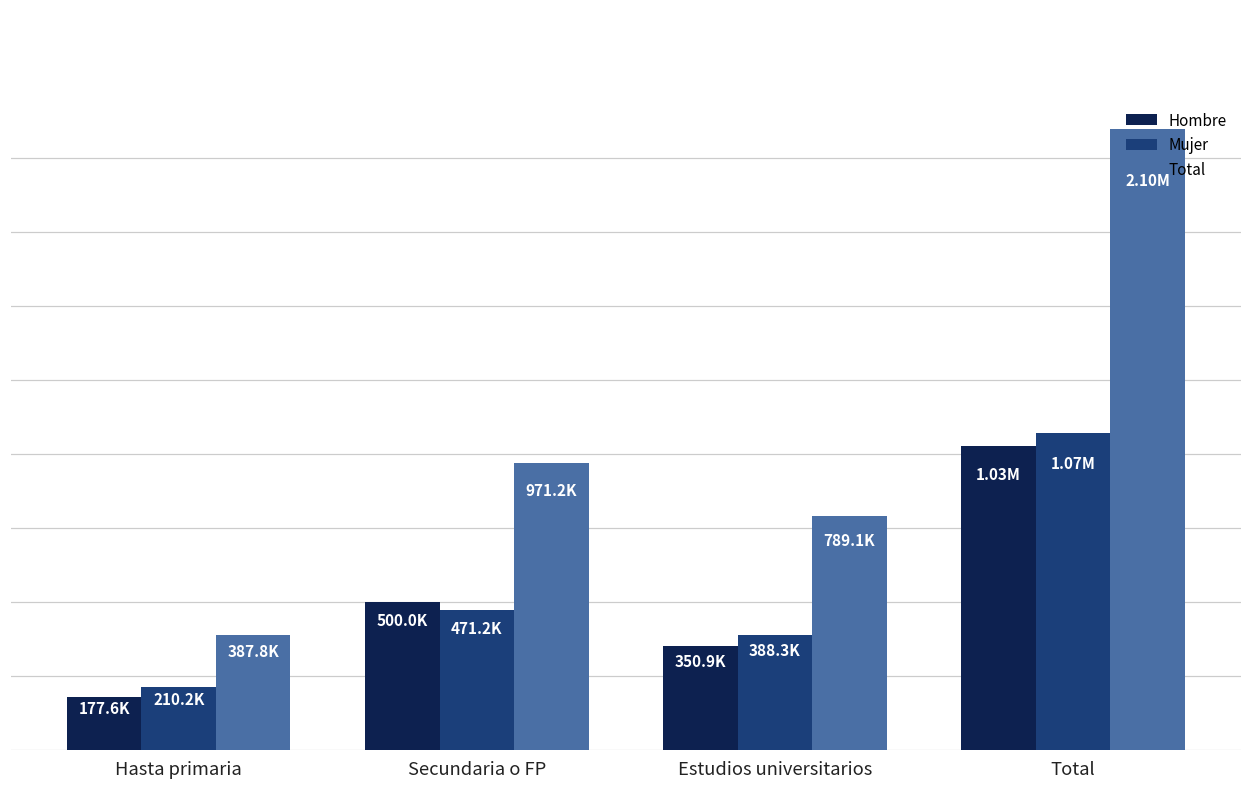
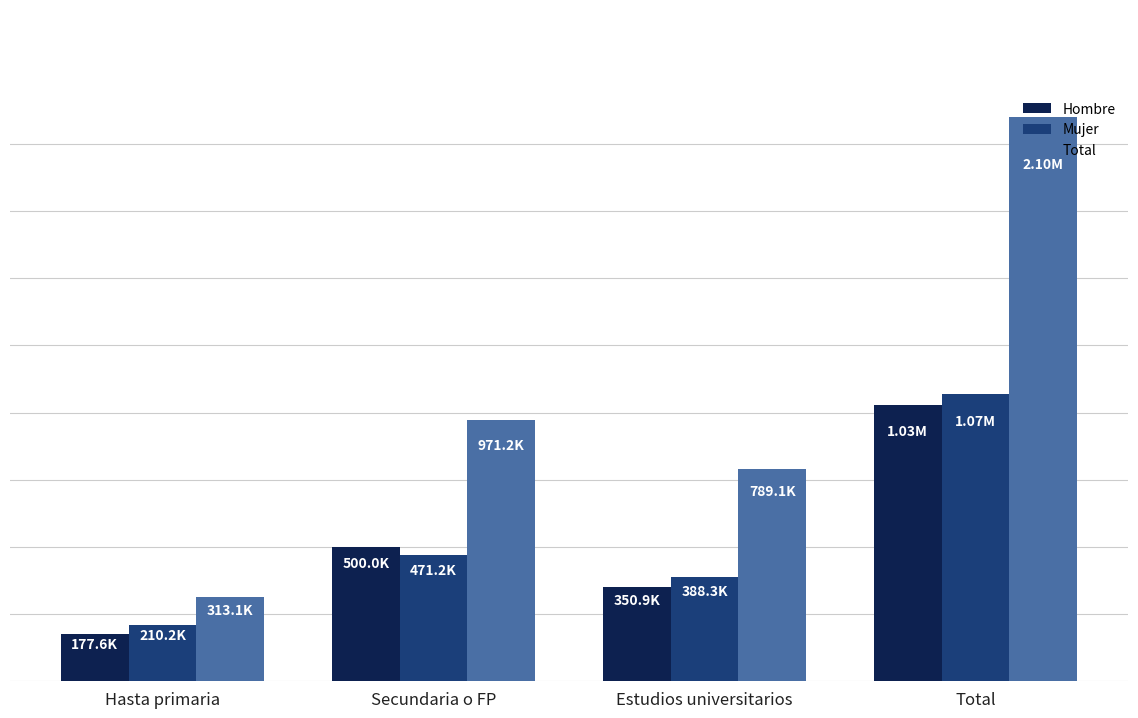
Total, Hasta primaria: 387.8K -> 313.1K
